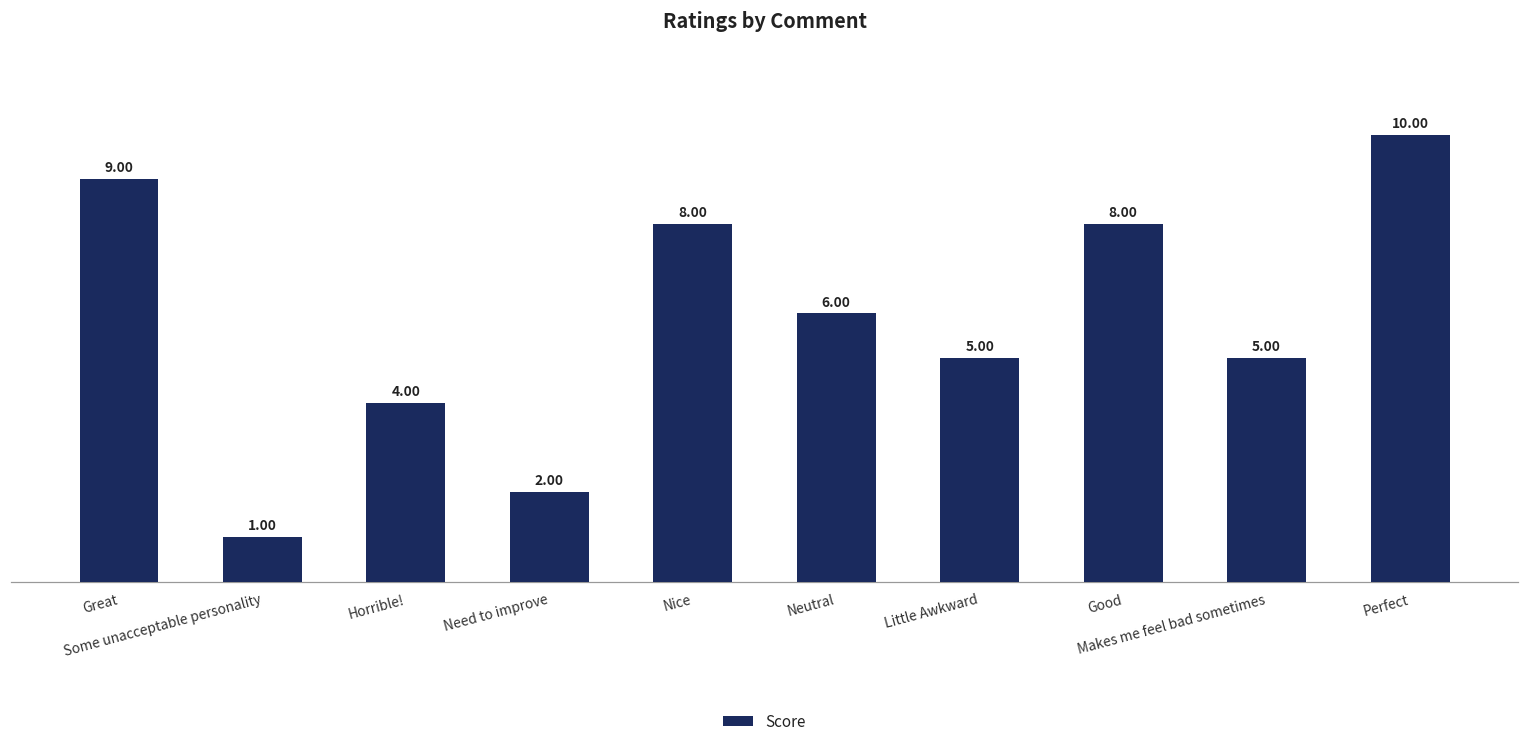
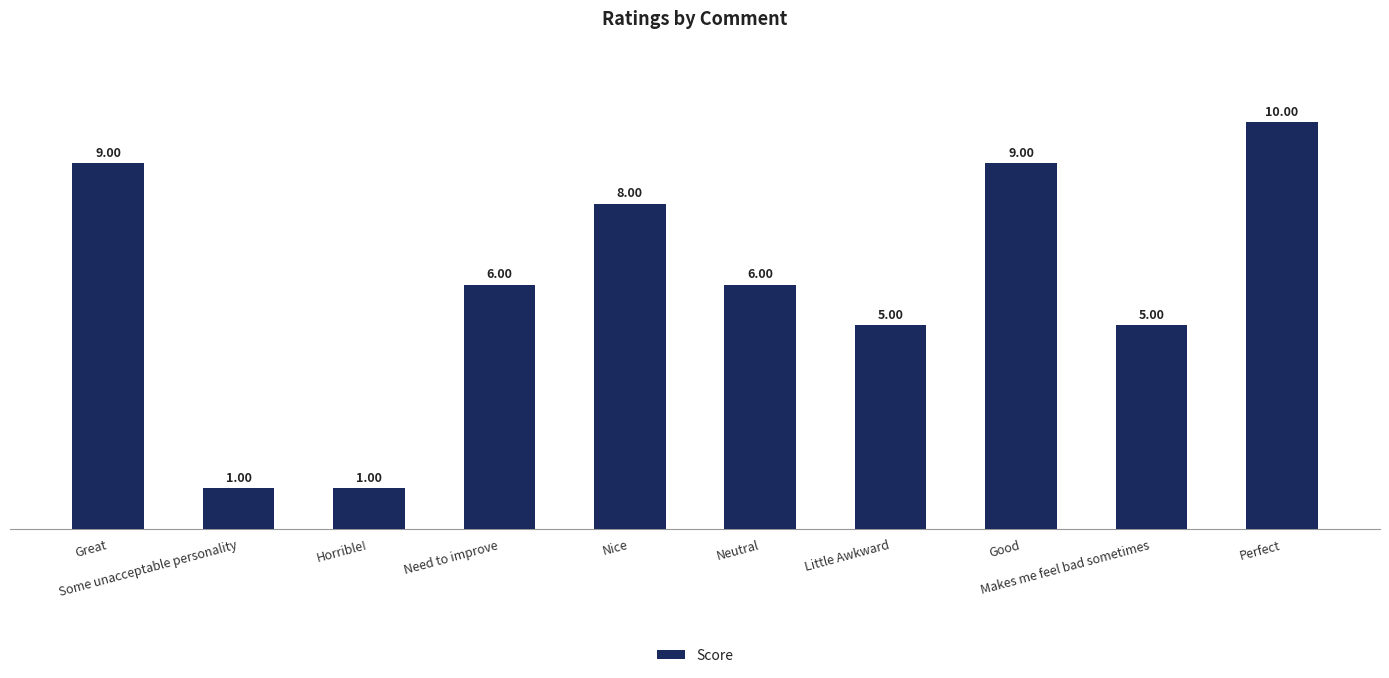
Horrible!: 4.00 -> 1.00
Need to improve: 2.00 -> 6.00
Good: 8.00 -> 9.00
